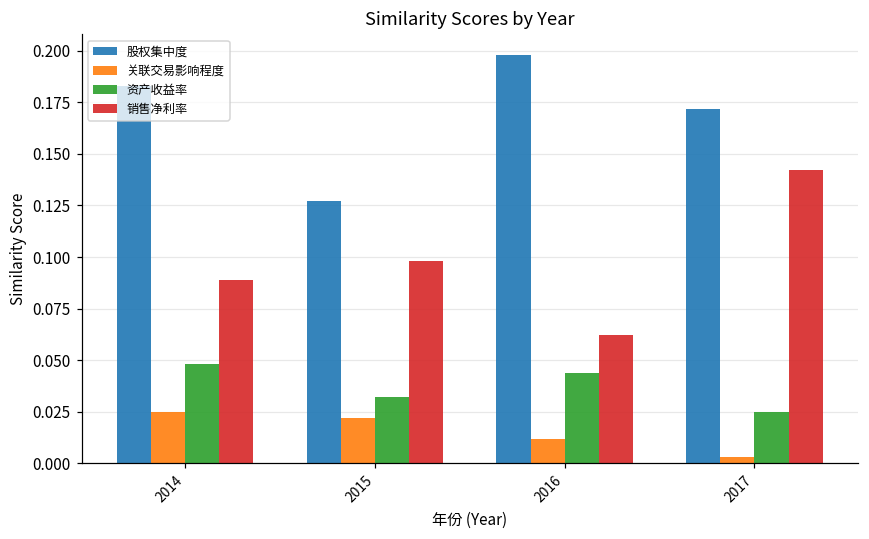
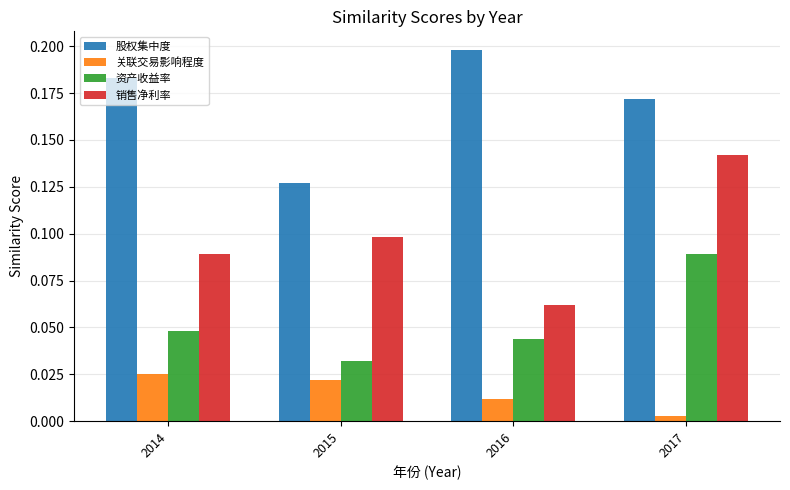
资产收益率, 2017: 0.025 -> 0.089
